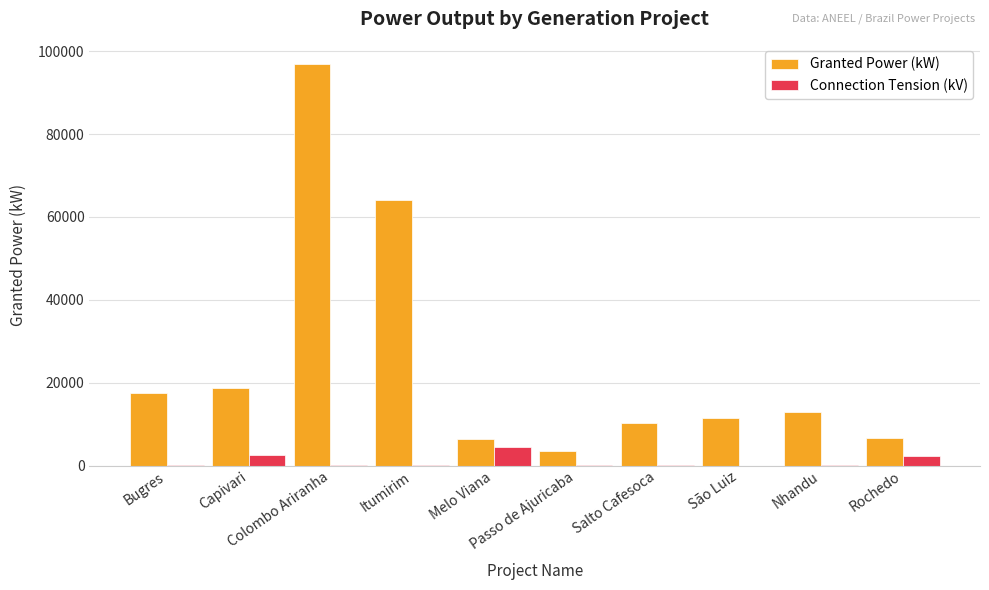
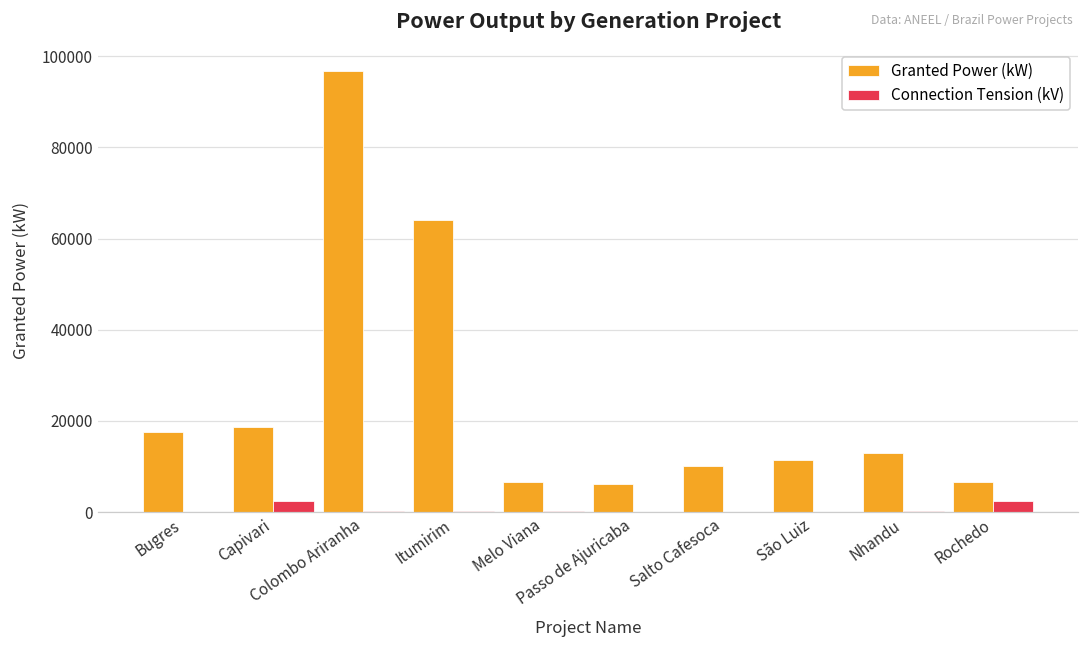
Connection Tension (kV), Melo Viana: 4000 -> 0
Granted Power (kW), Passo de Ajuricaba: 4000 -> 6000
